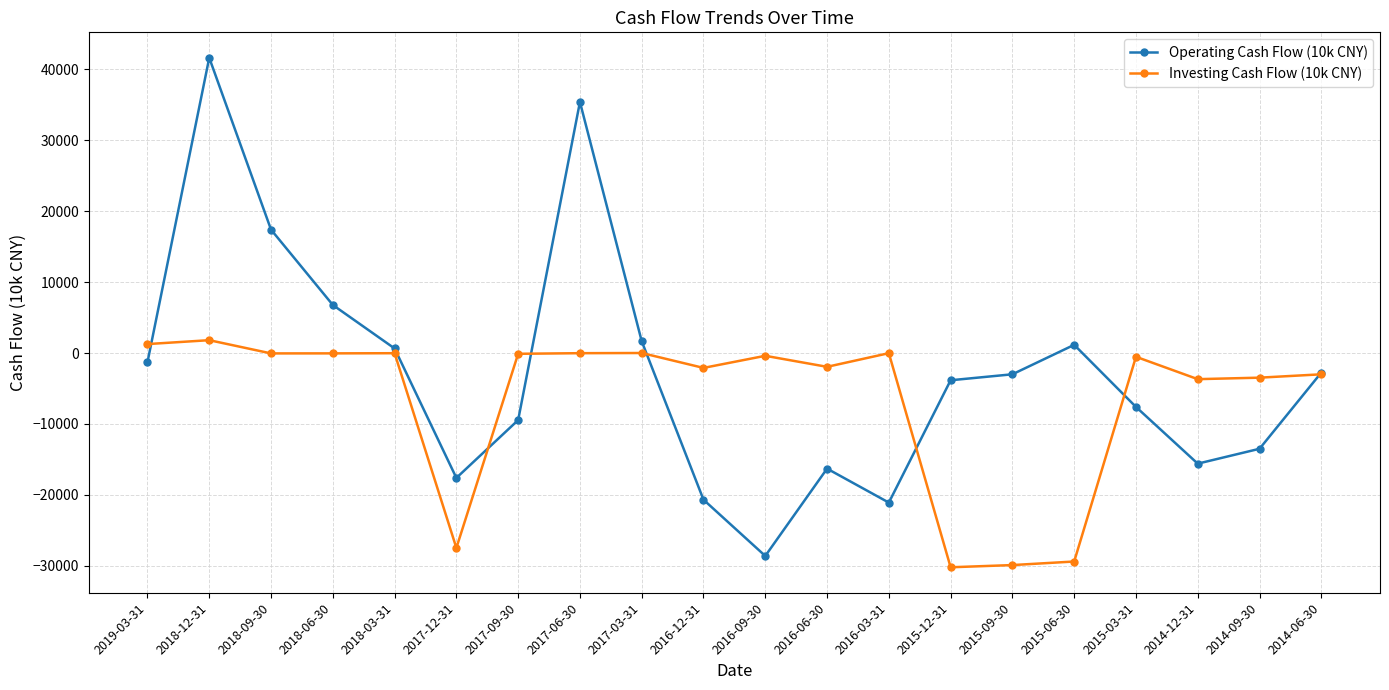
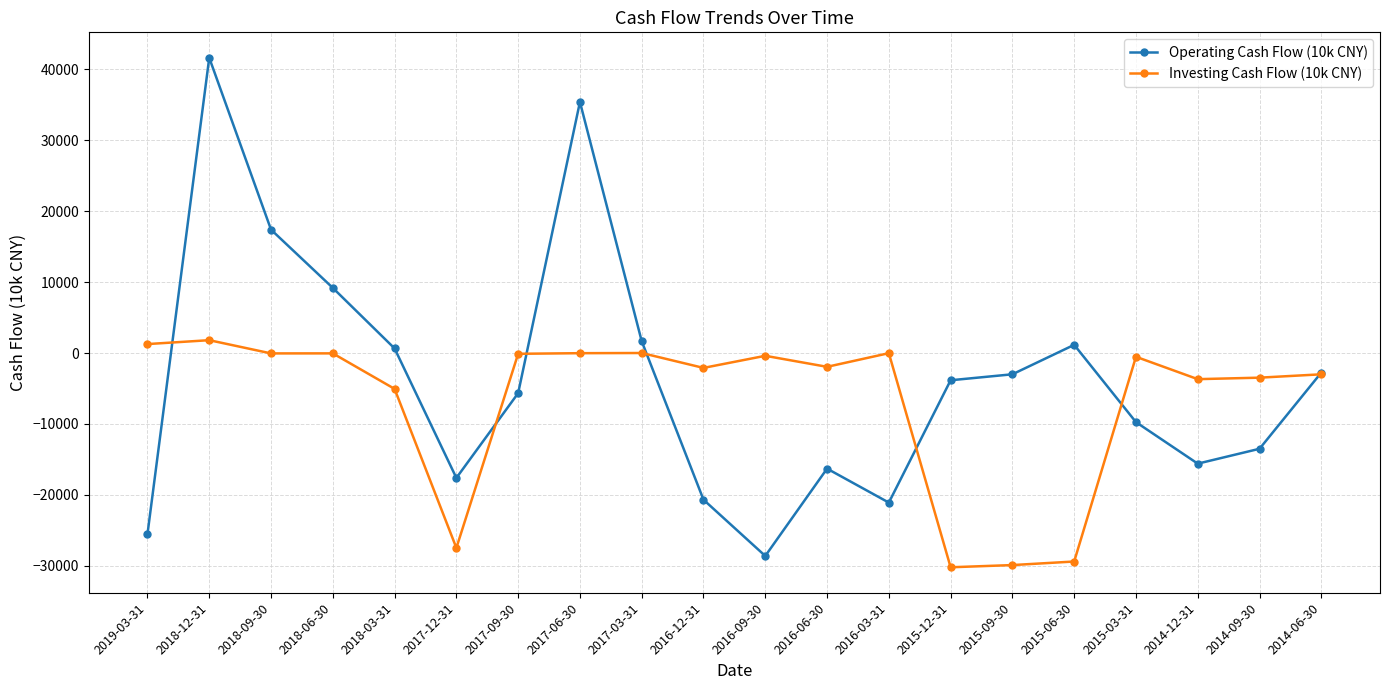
Operating Cash Flow (10k CNY), 2019-03-31: -1000 -> -26000
Operating Cash Flow (10k CNY), 2018-06-30: 7000 -> 9000
Investing Cash Flow (10k CNY), 2018-03-31: 0 -> -5000
Operating Cash Flow (10k CNY), 2017-09-30: -9000 -> -6000
Operating Cash Flow (10k CNY), 2015-03-31: -8000 -> -10000
